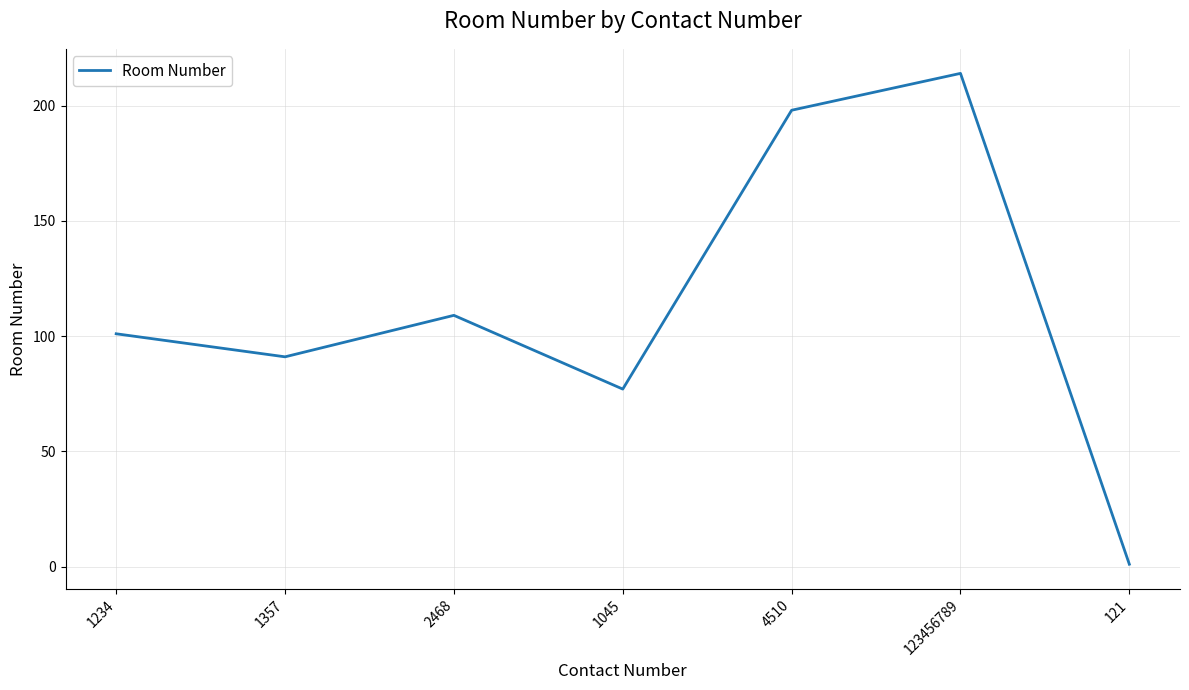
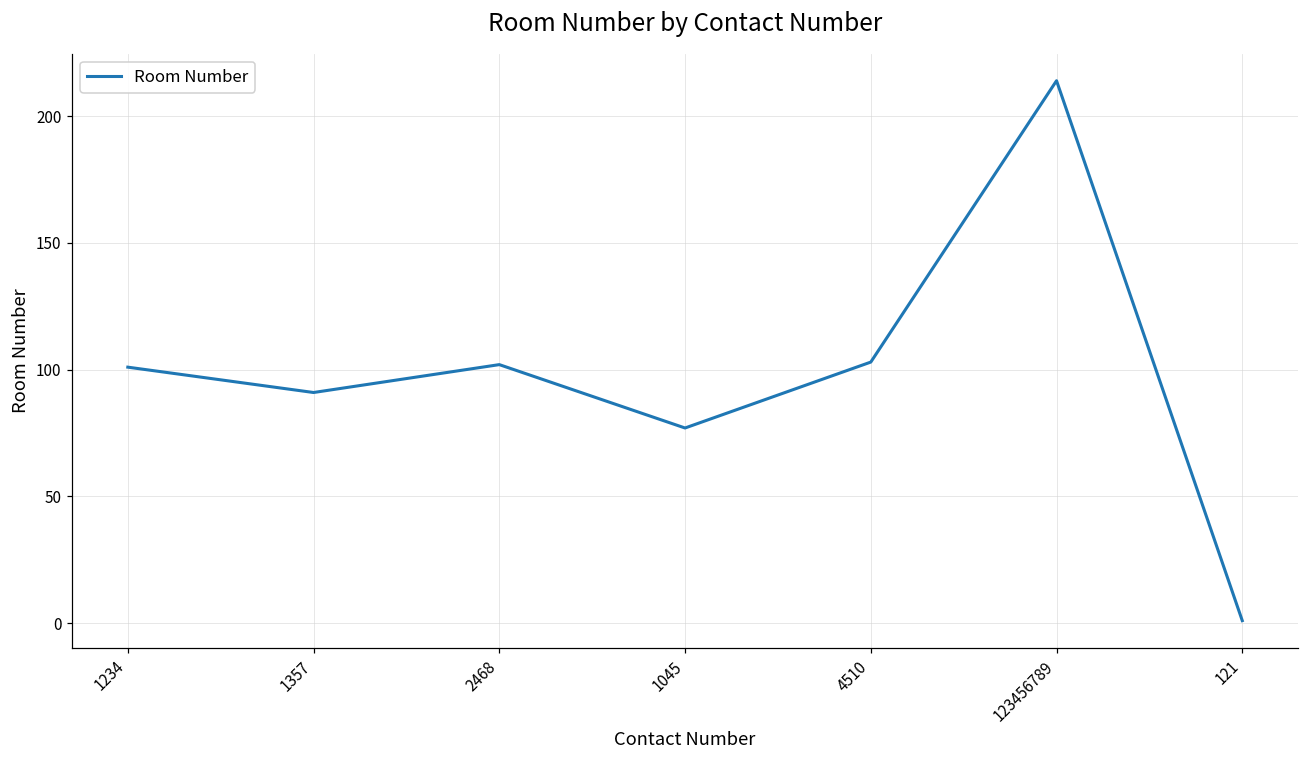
2468: 109 -> 102
4510: 198 -> 103
